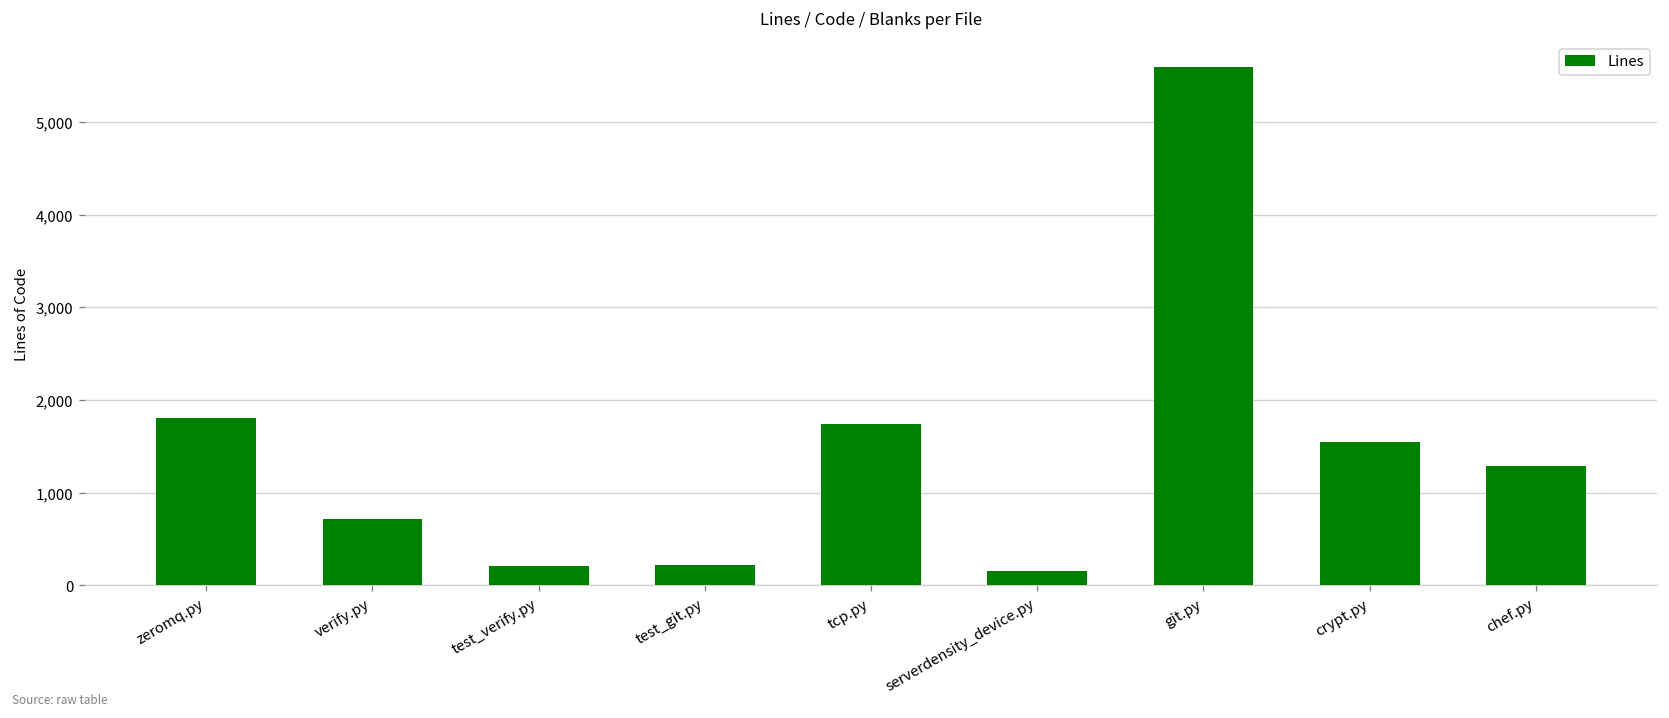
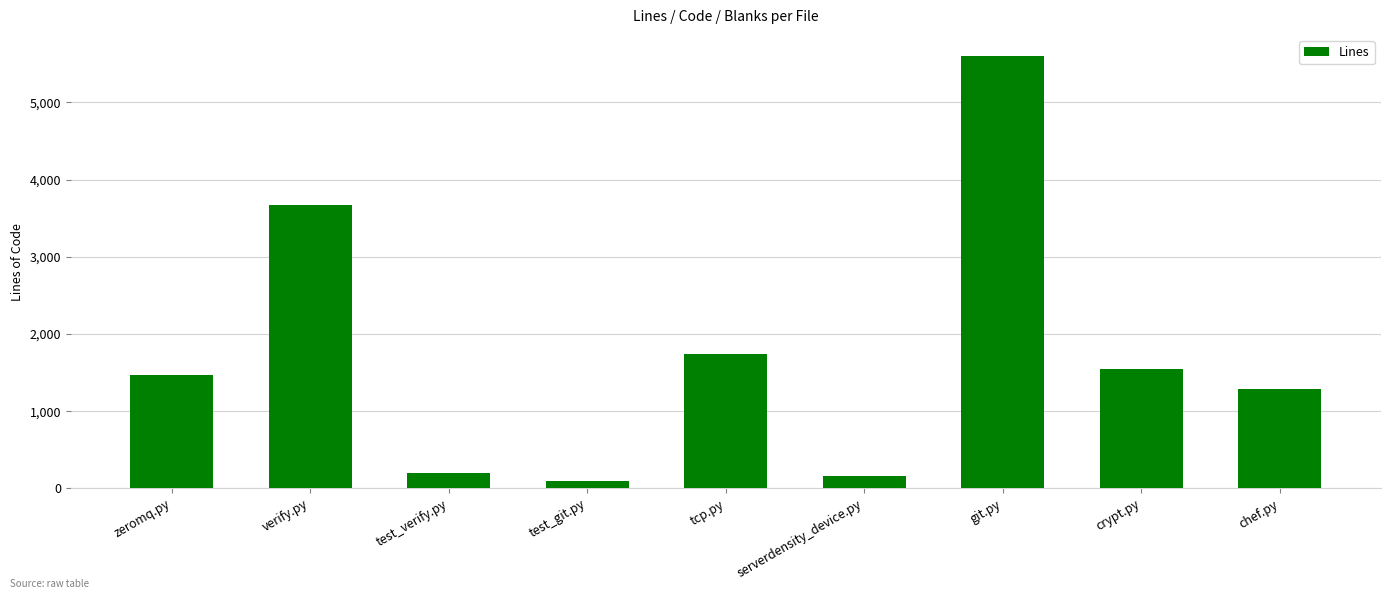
zeromq.py: 1,800 -> 1,500
verify.py: 700 -> 3,700
test_git.py: 200 -> 100
